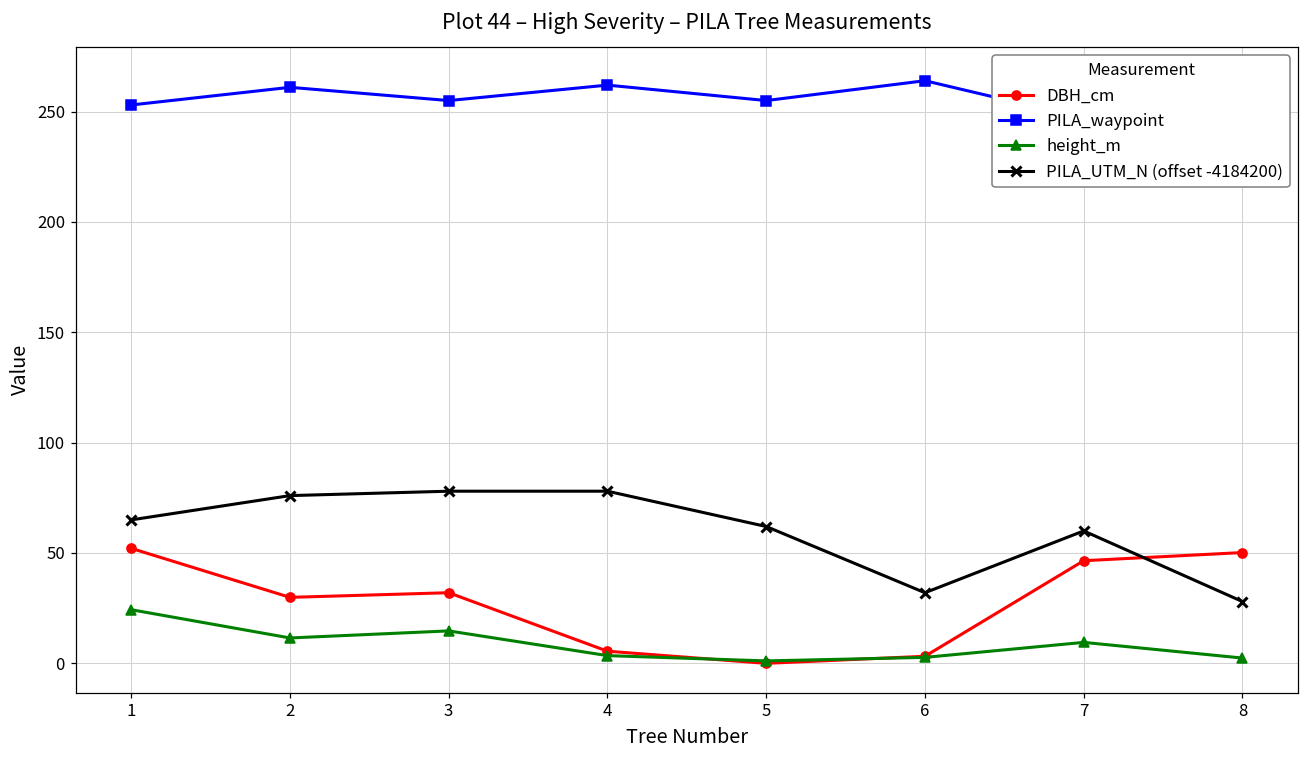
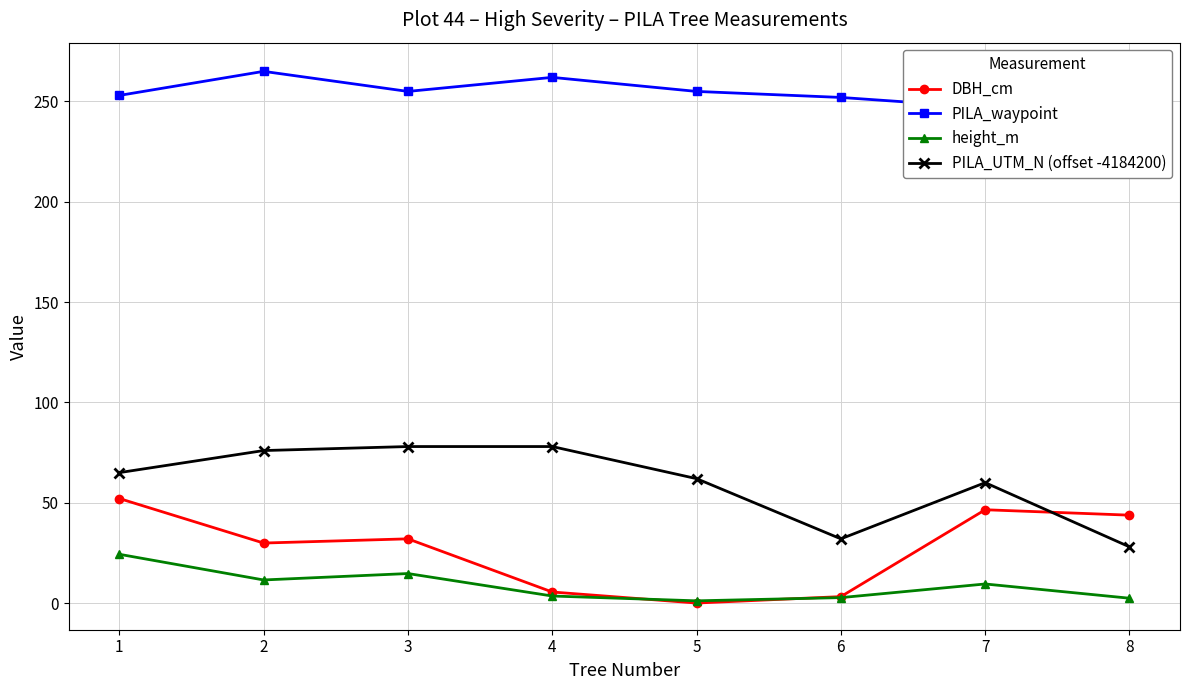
PILA_waypoint, 2: 261 -> 265
PILA_waypoint, 6: 264 -> 252
DBH_cm, 8: 50 -> 44
